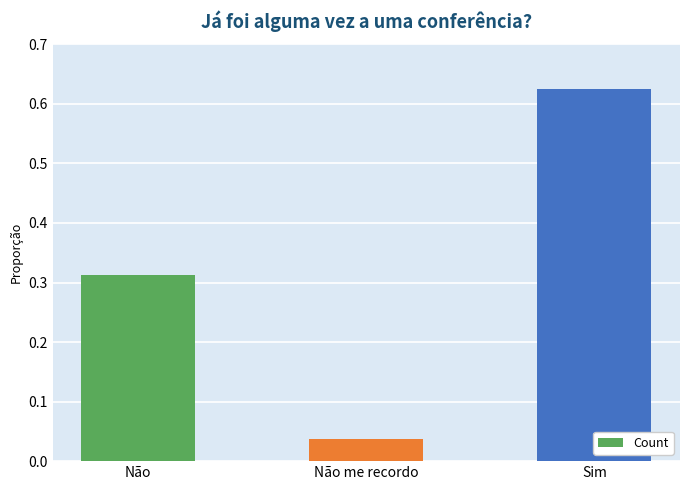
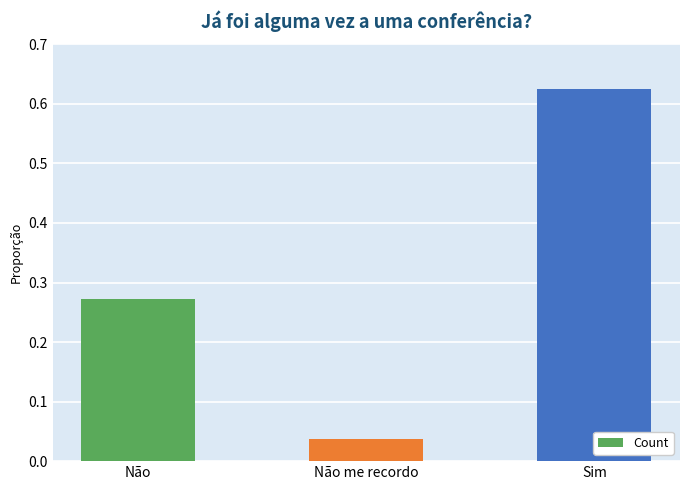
Não: 0.31 -> 0.27
